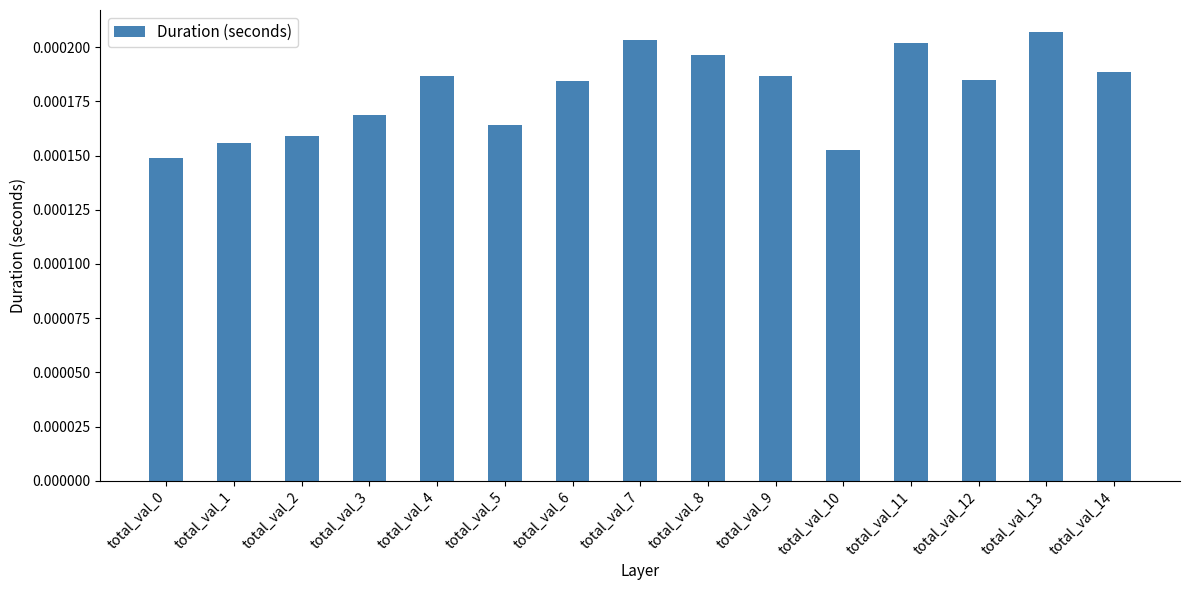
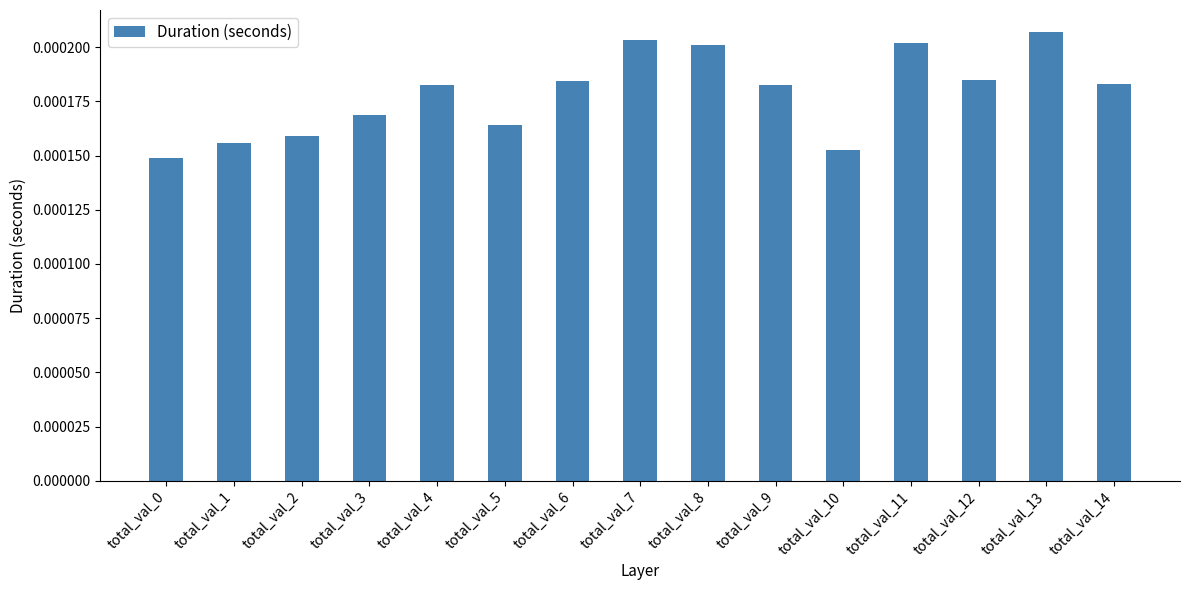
total_val_4: 0.000187 -> 0.000183
total_val_8: 0.000196 -> 0.000201
total_val_9: 0.000187 -> 0.000183
total_val_14: 0.000189 -> 0.000183
